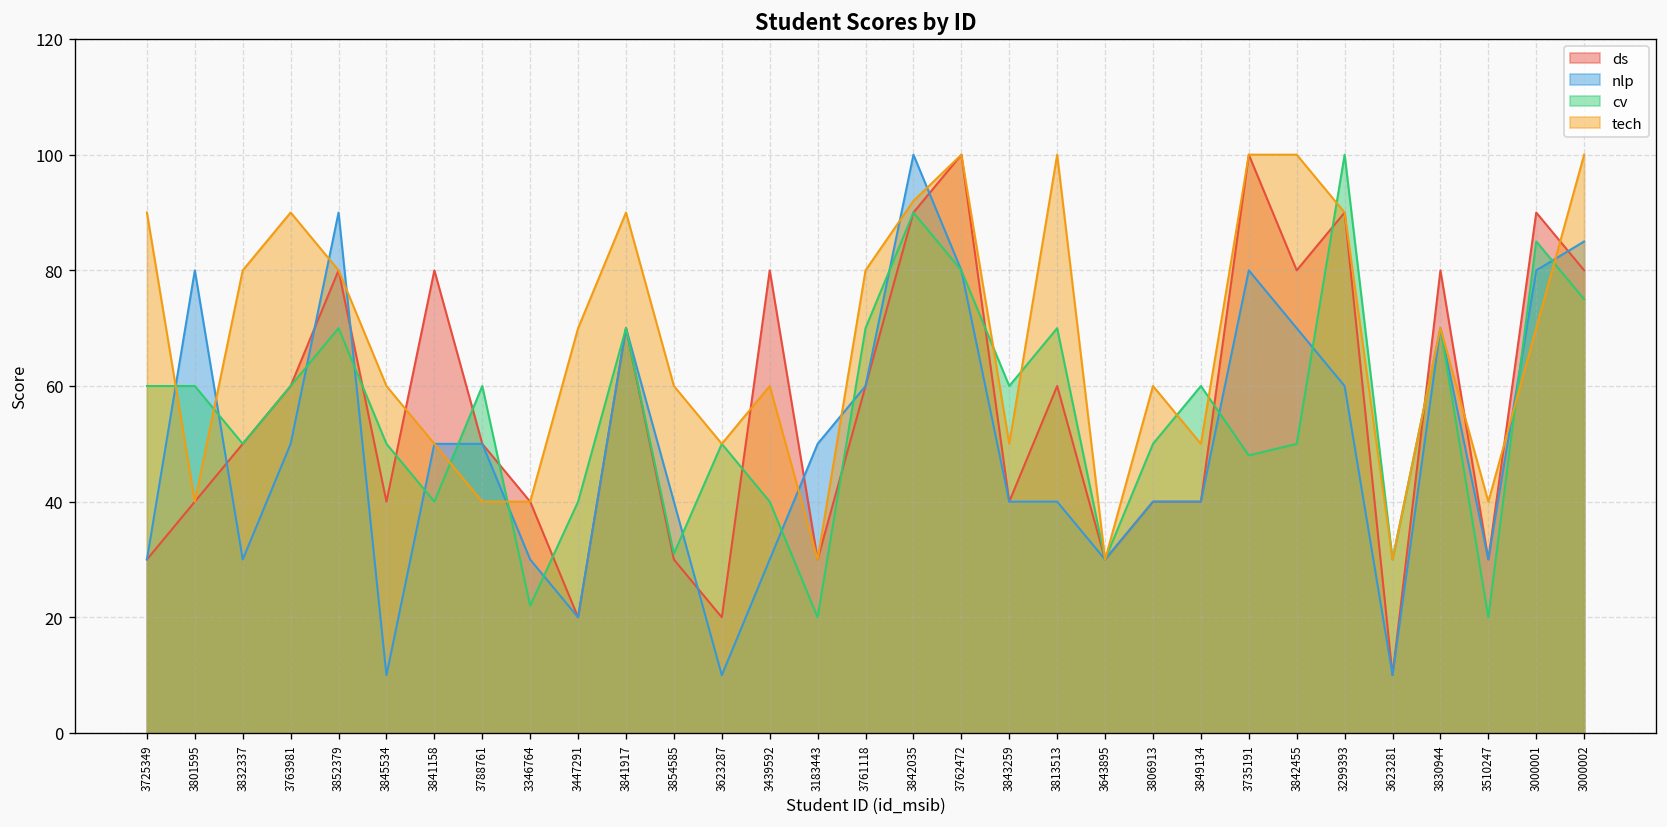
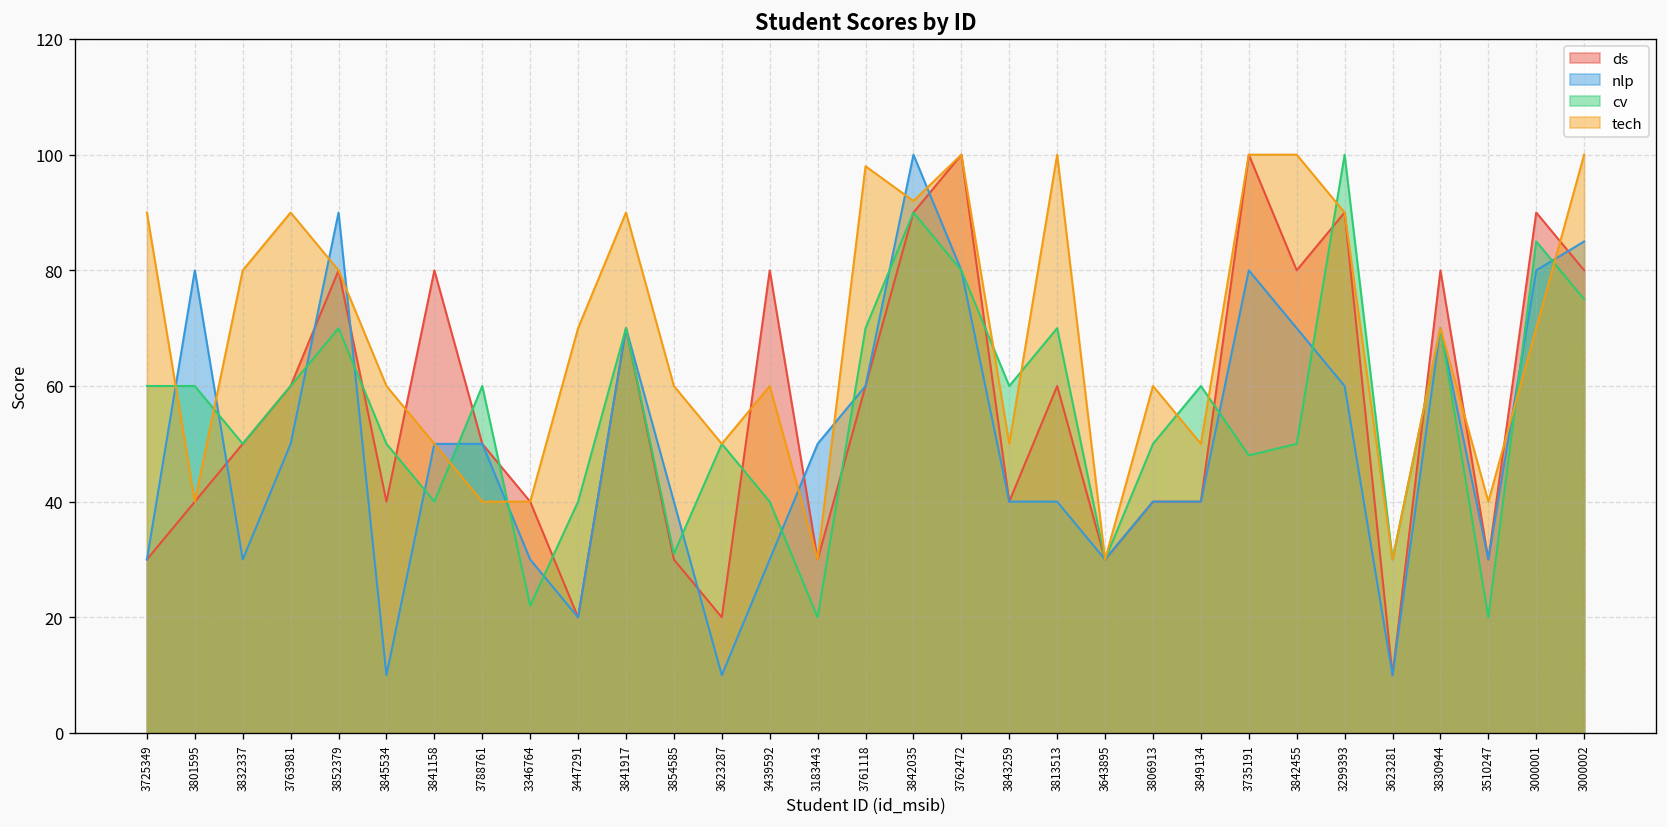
tech, 3761118: 80 -> 98
